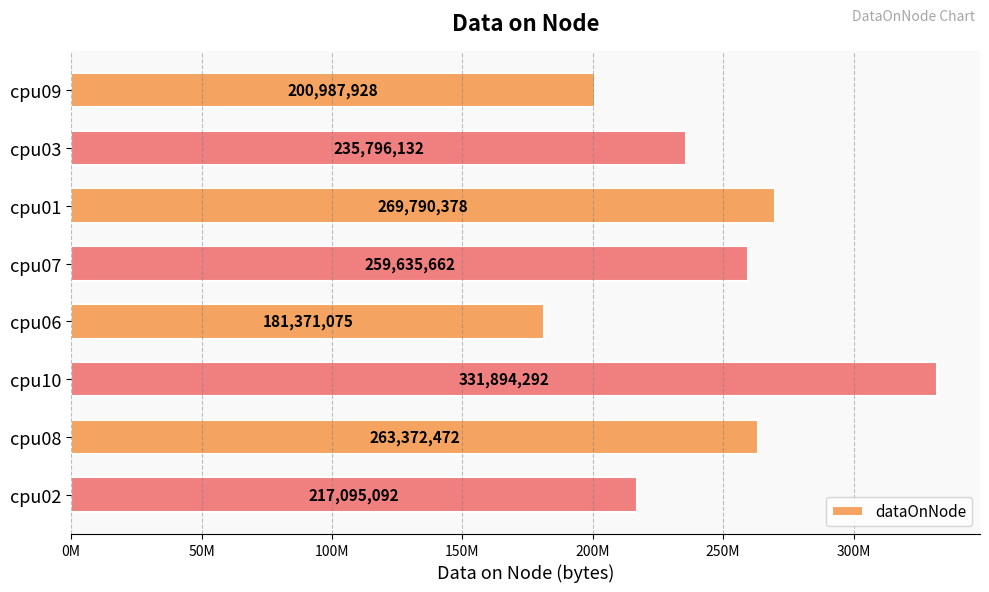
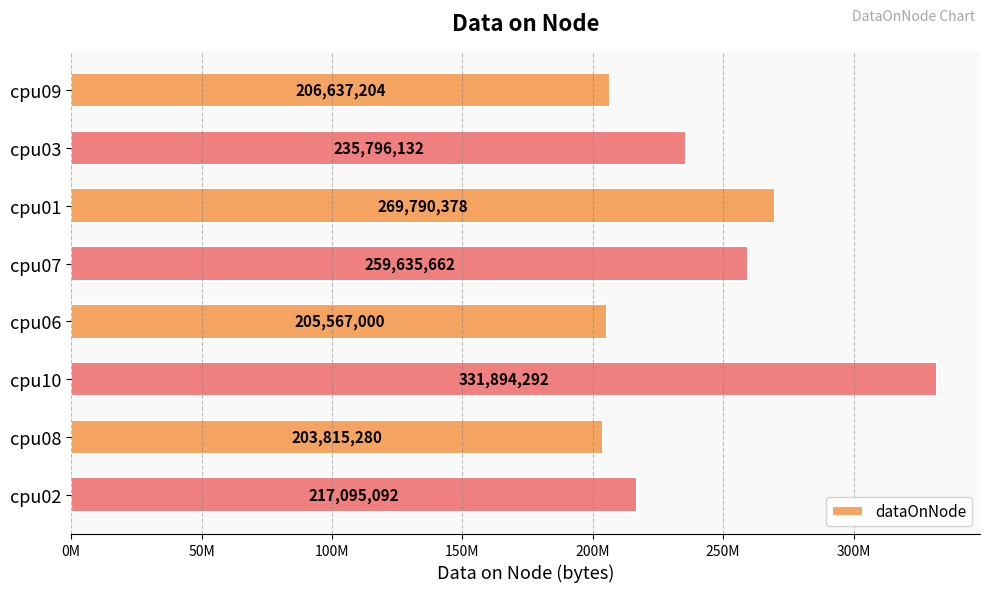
cpu09: 200,987,928 -> 206,637,204
cpu06: 181,371,075 -> 205,567,000
cpu08: 263,372,472 -> 203,815,280
